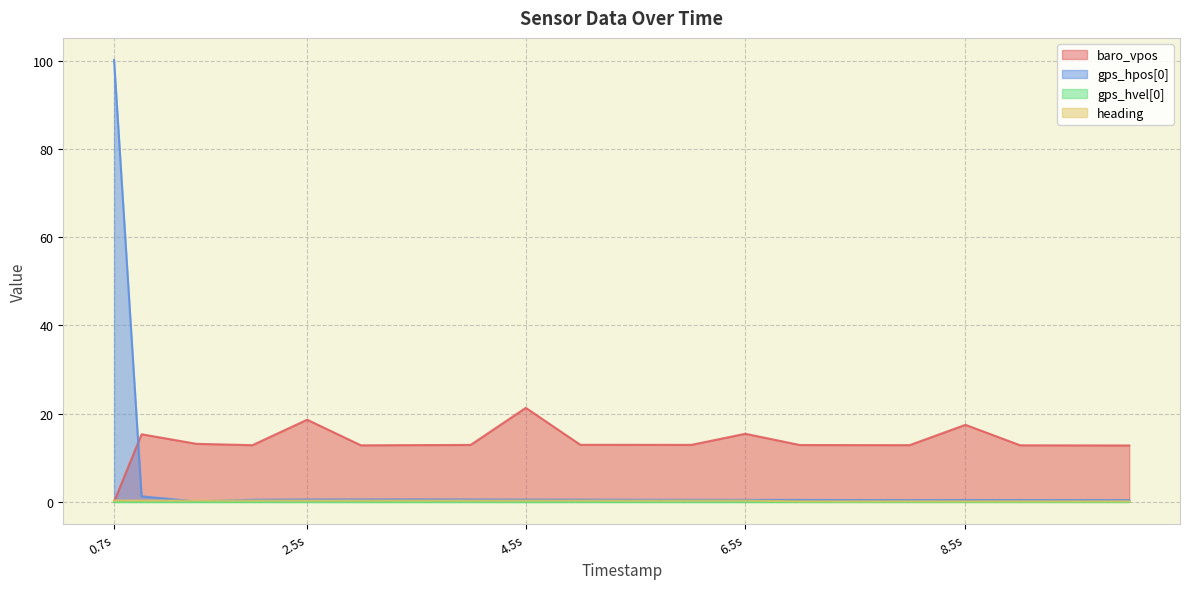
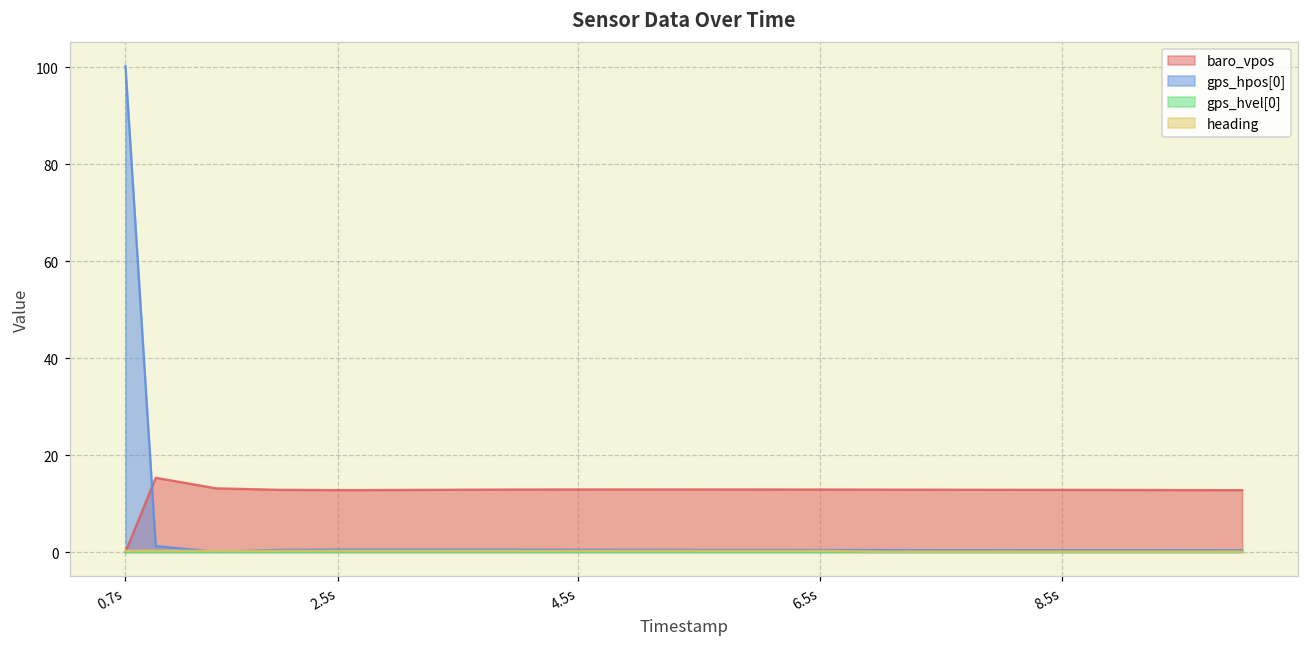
baro_vpos, 2.5s: 19 -> 13
baro_vpos, 4.5s: 21 -> 13
baro_vpos, 6.5s: 15 -> 13
baro_vpos, 8.5s: 17 -> 13
